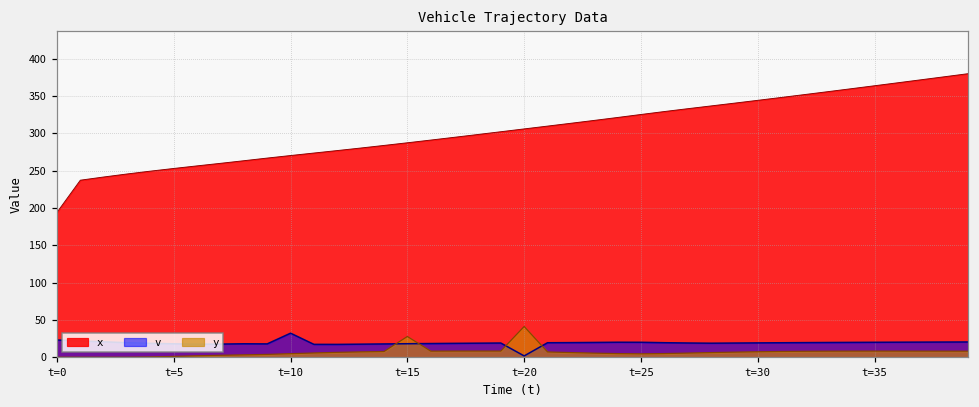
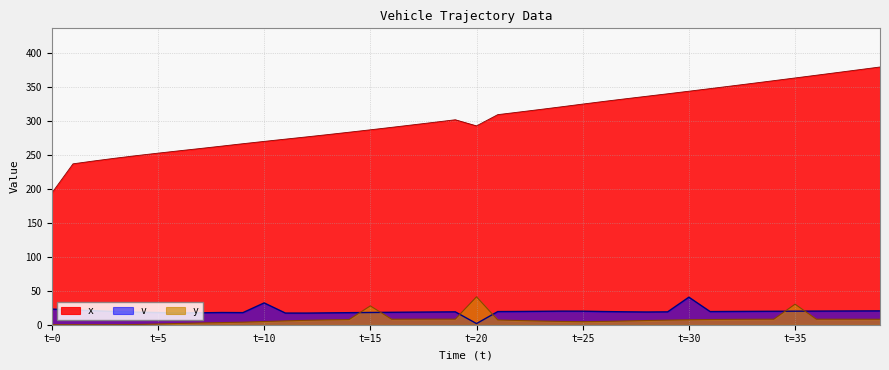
x, t=20: 310 -> 290
v, t=30: 20 -> 40
y, t=35: 10 -> 30
